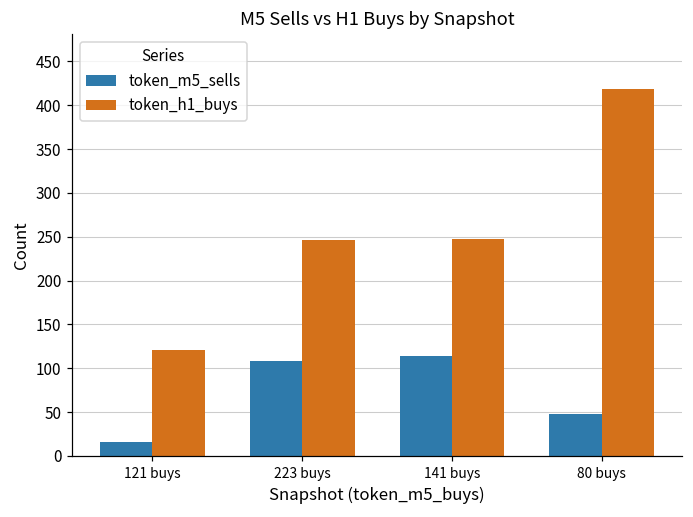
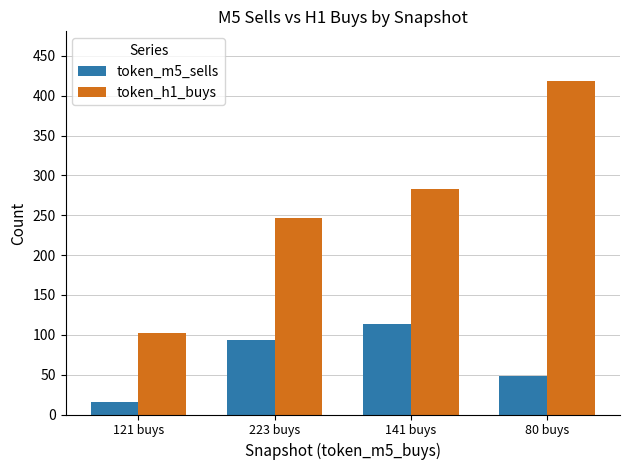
token_h1_buys, 121 buys: 120 -> 100
token_m5_sells, 223 buys: 110 -> 90
token_h1_buys, 141 buys: 250 -> 280
